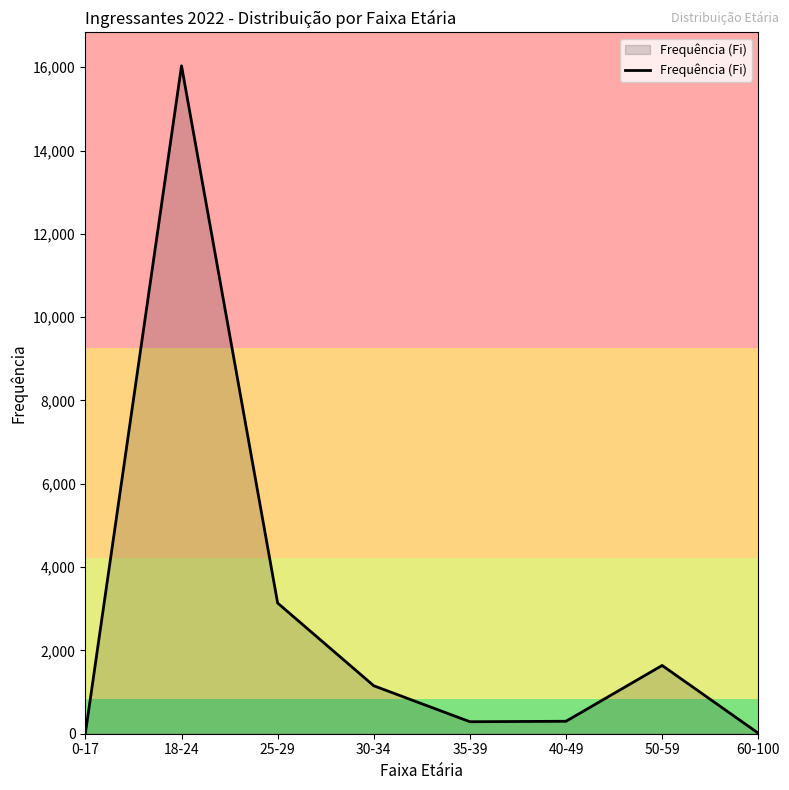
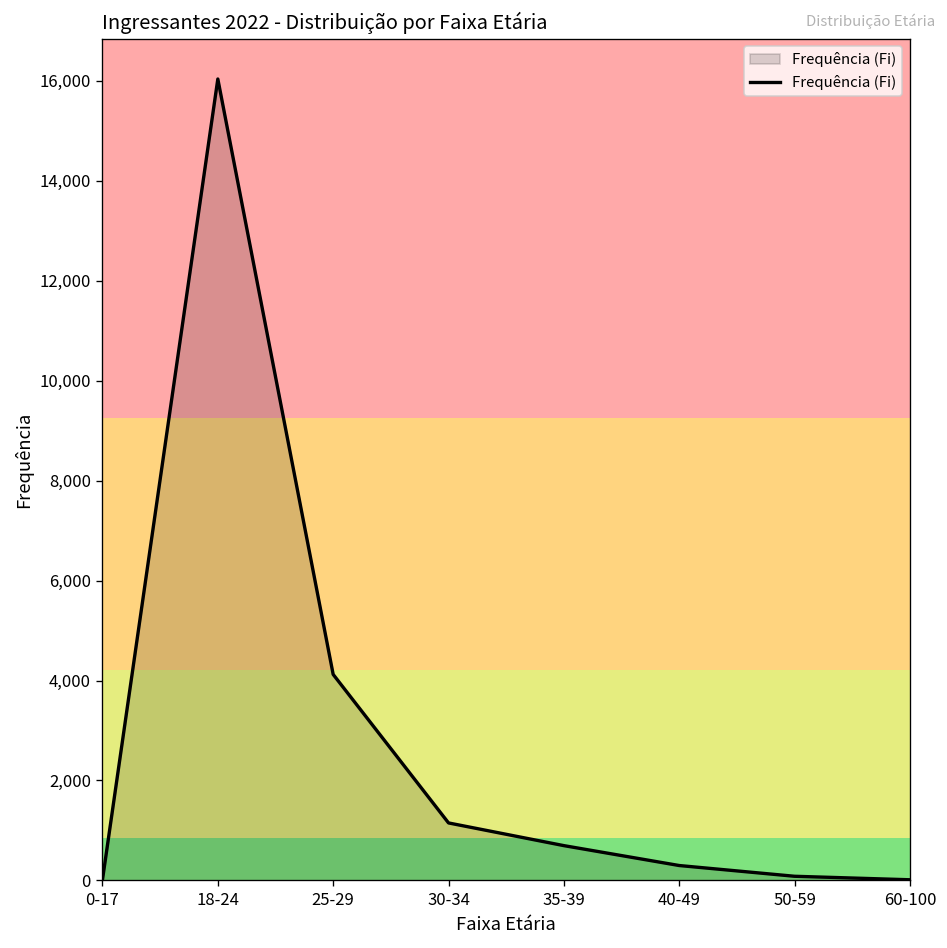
25-29: 3,100 -> 4,100
35-39: 300 -> 700
50-59: 1,600 -> 100
